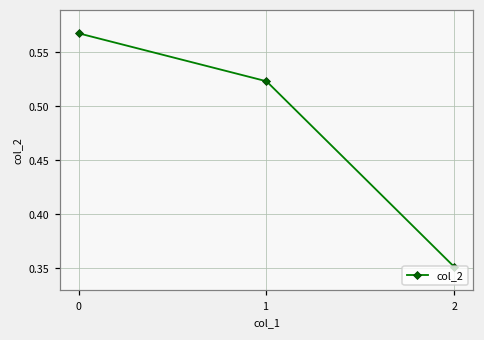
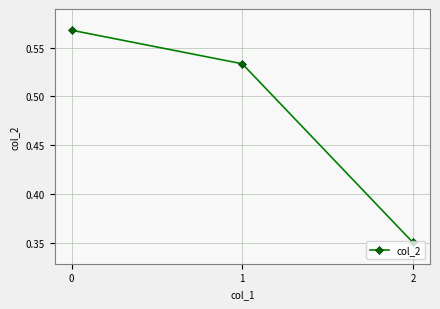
1: 0.52 -> 0.53
